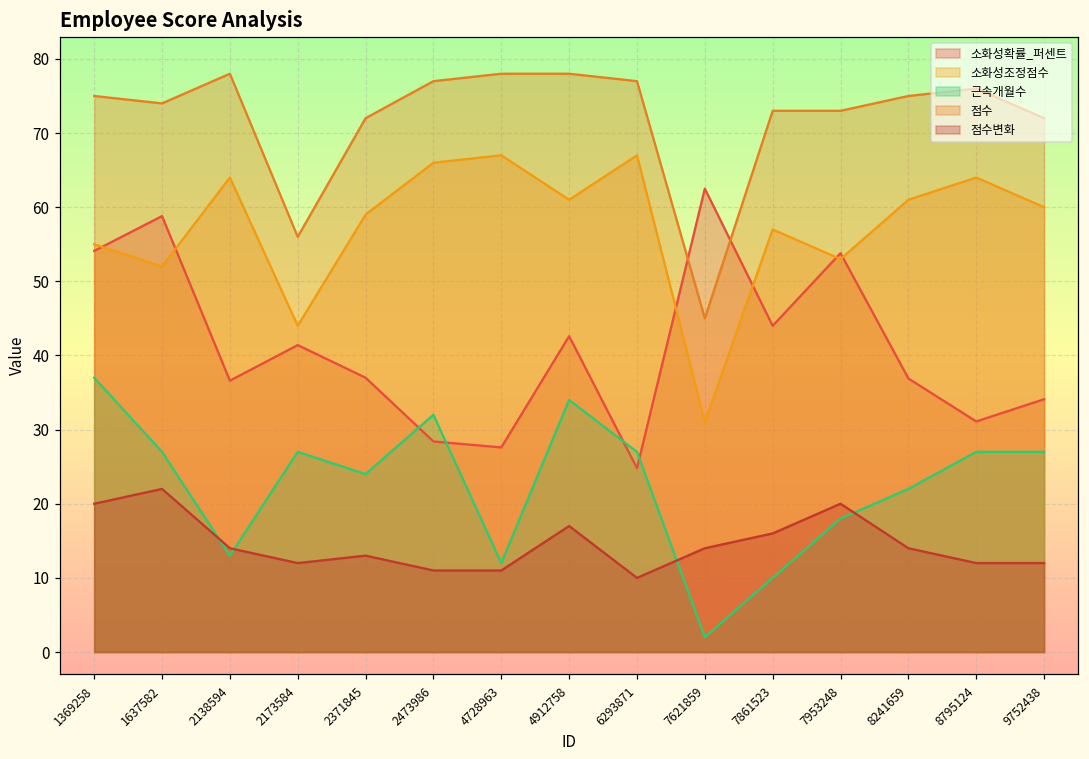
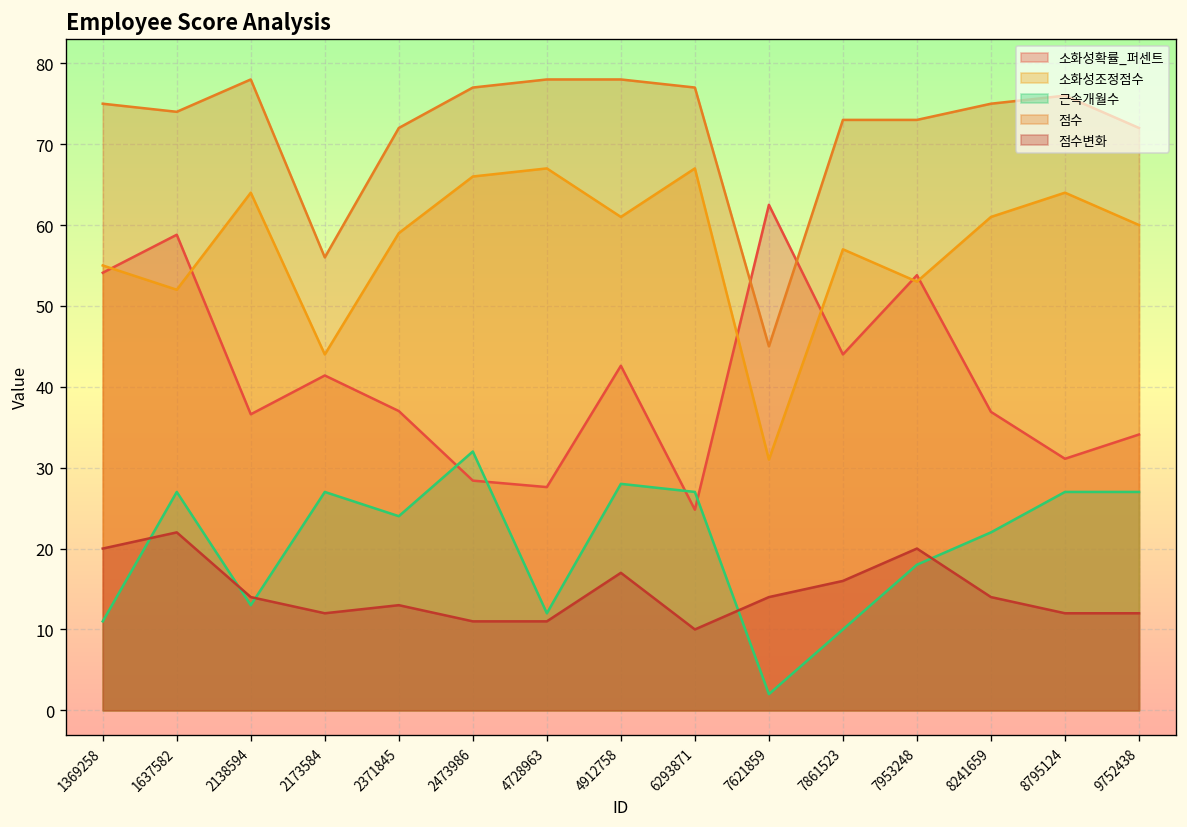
근속개월수, 1369258: 37 -> 11
근속개월수, 4912758: 34 -> 28
